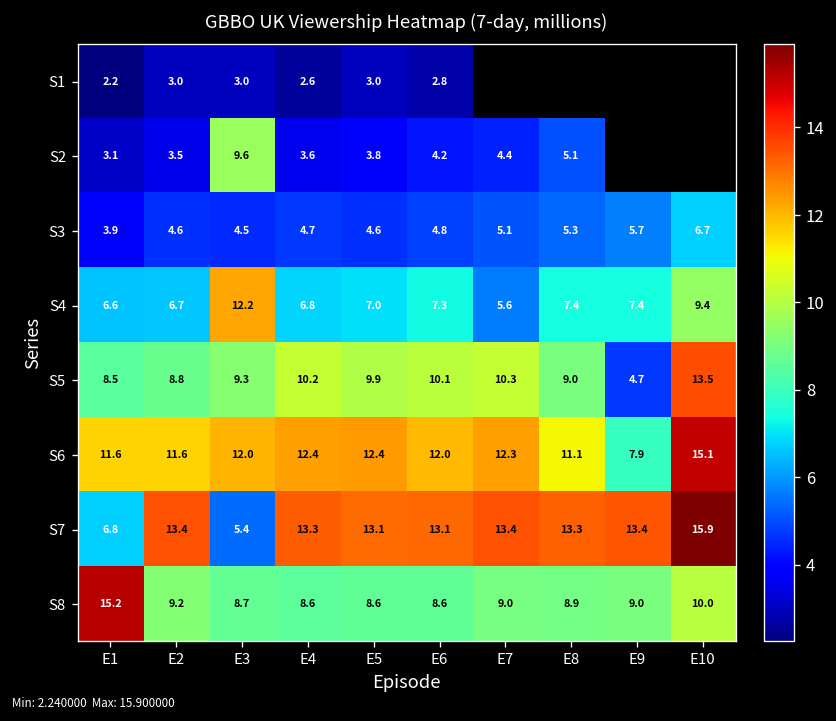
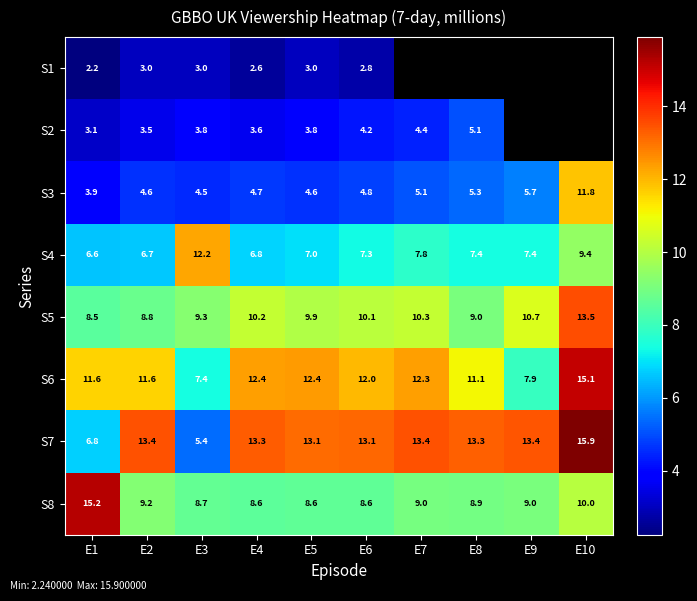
S2, E3: 9.6 -> 3.8
S3, E10: 6.7 -> 11.8
S4, E7: 5.6 -> 7.8
S5, E9: 4.7 -> 10.7
S6, E3: 12.0 -> 7.4
